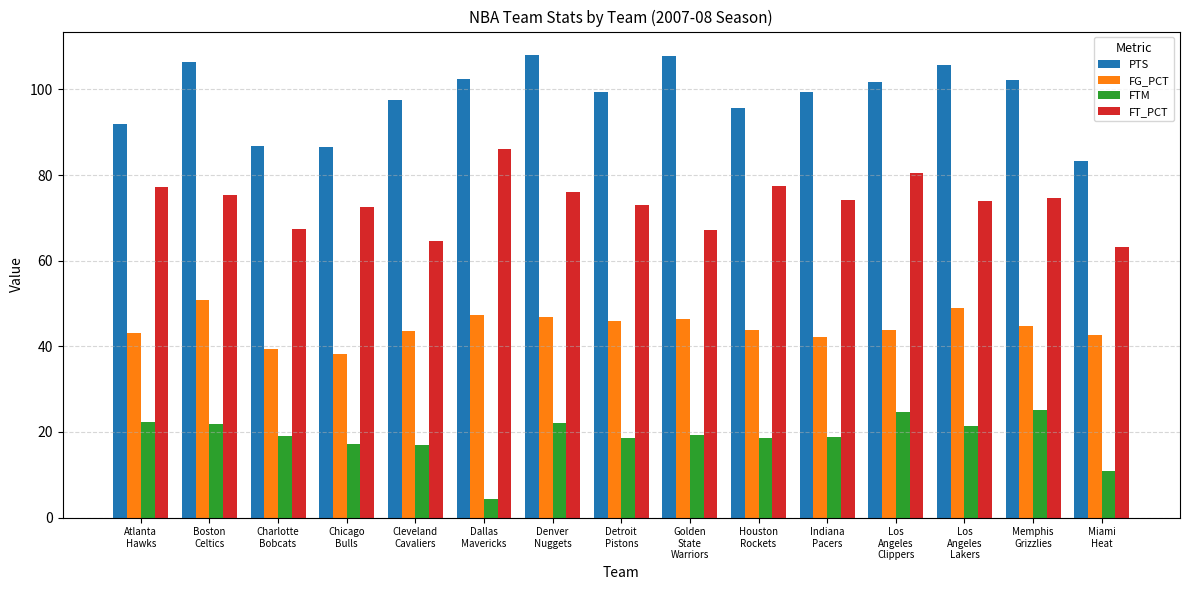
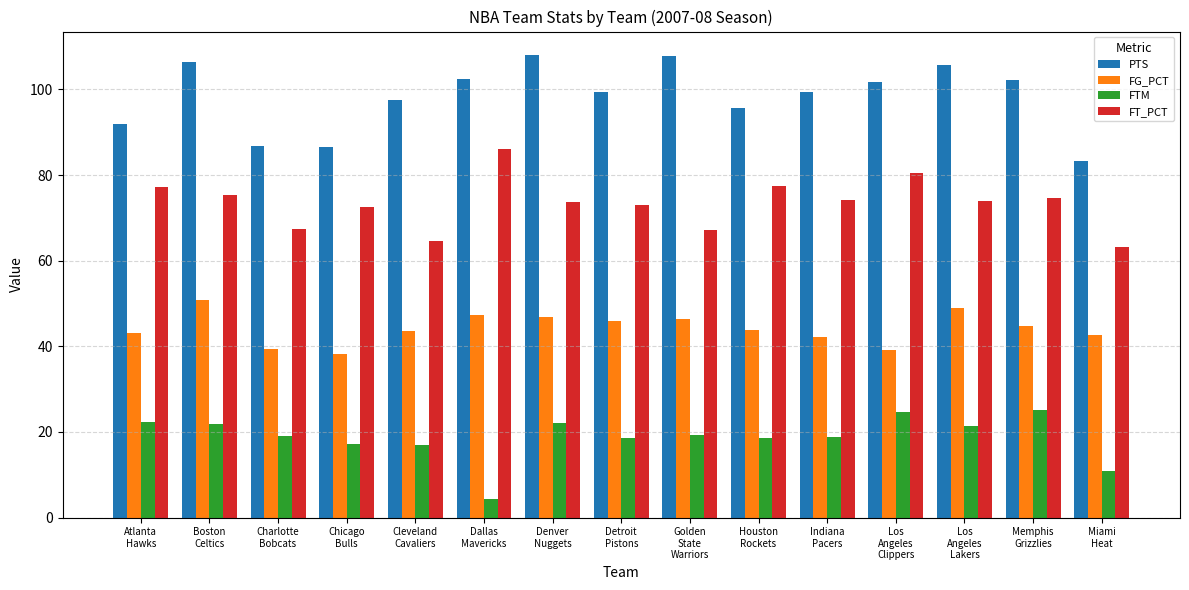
FT_PCT, Denver Nuggets: 76 -> 74
FG_PCT, Los Angeles Clippers: 44 -> 39
